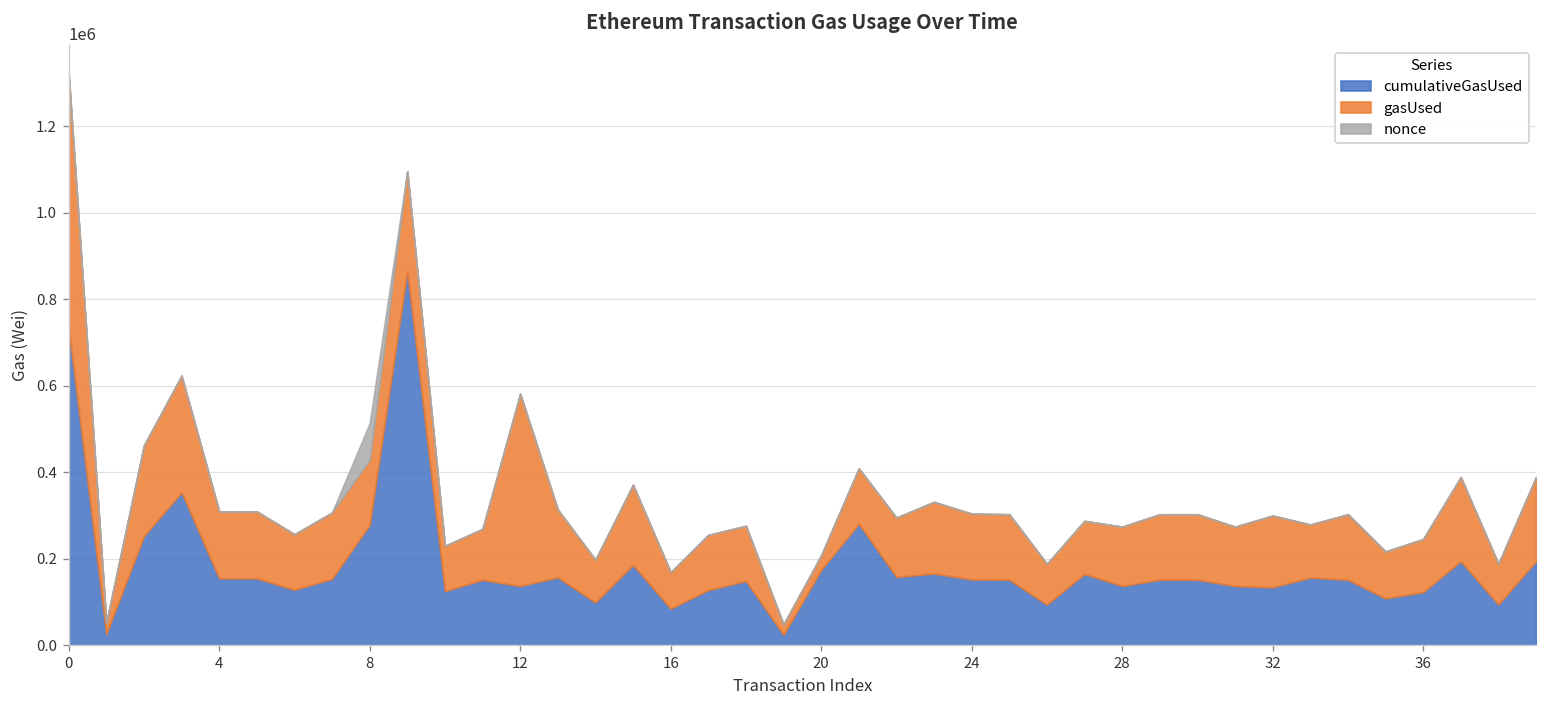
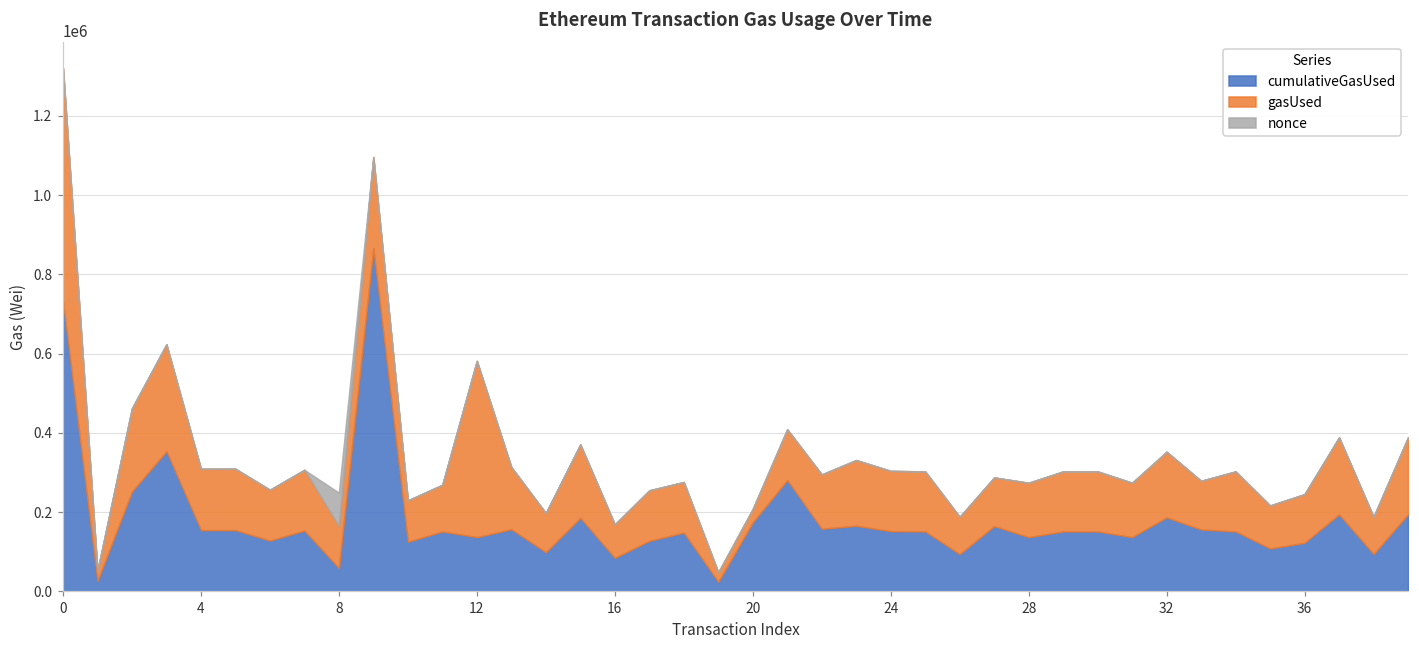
cumulativeGasUsed, 8: 280000 -> 60000
gasUsed, 8: 150000 -> 110000
cumulativeGasUsed, 32: 130000 -> 190000
